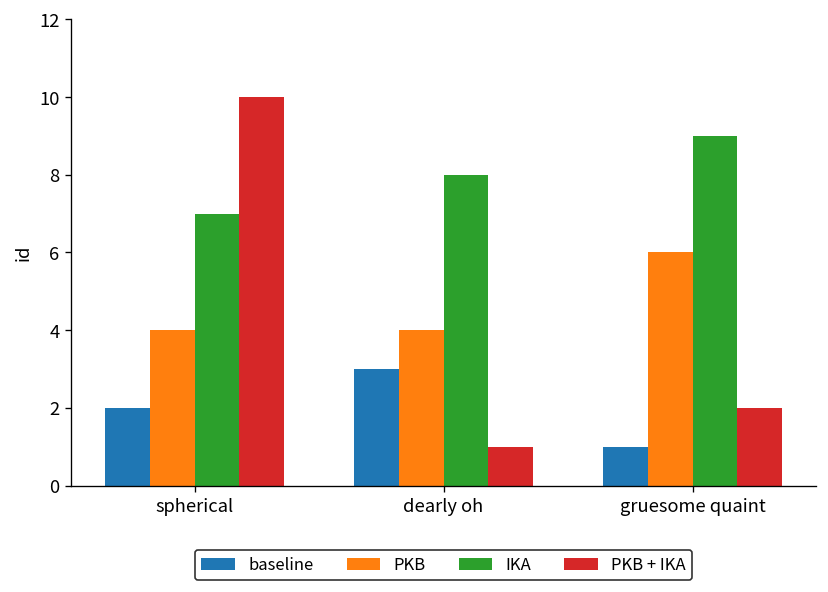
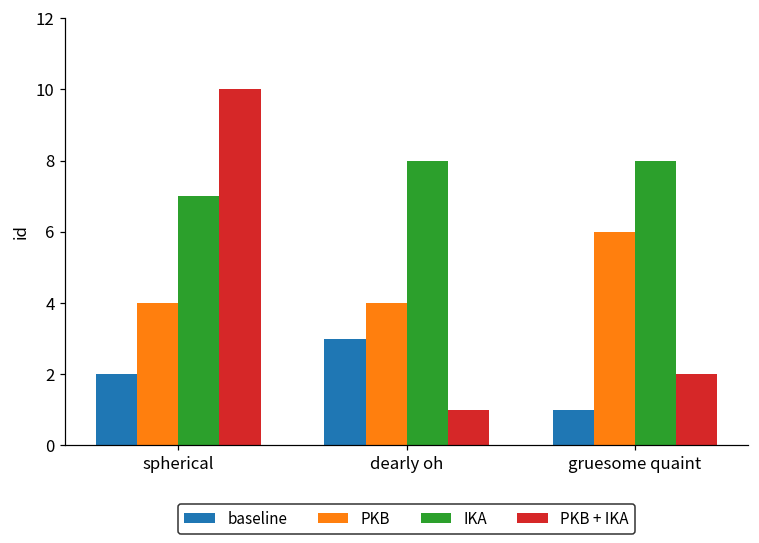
IKA, gruesome quaint: 9 -> 8
